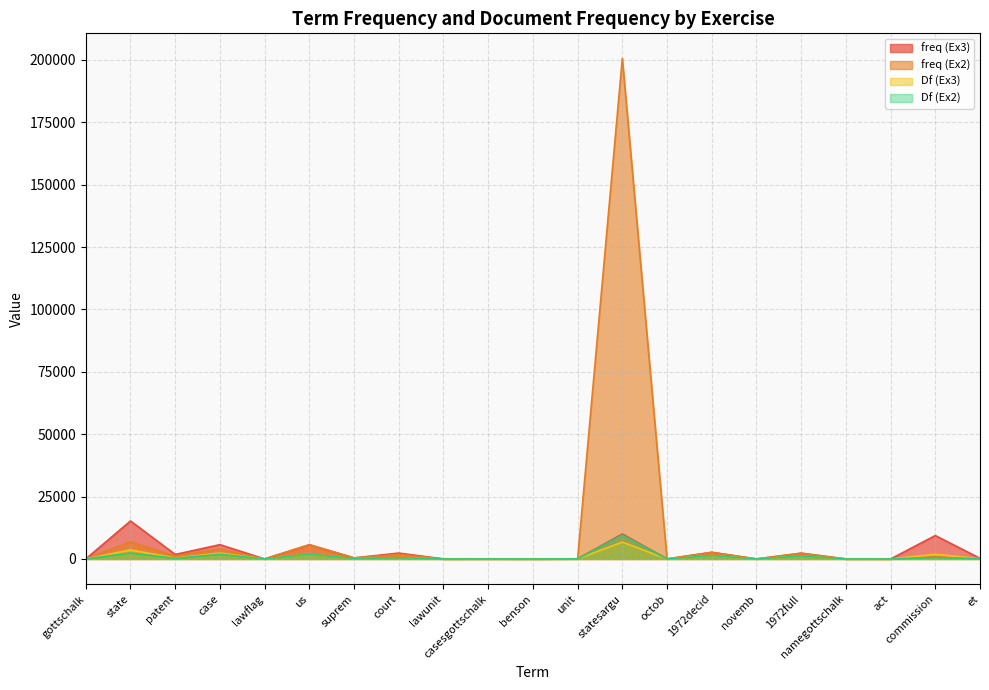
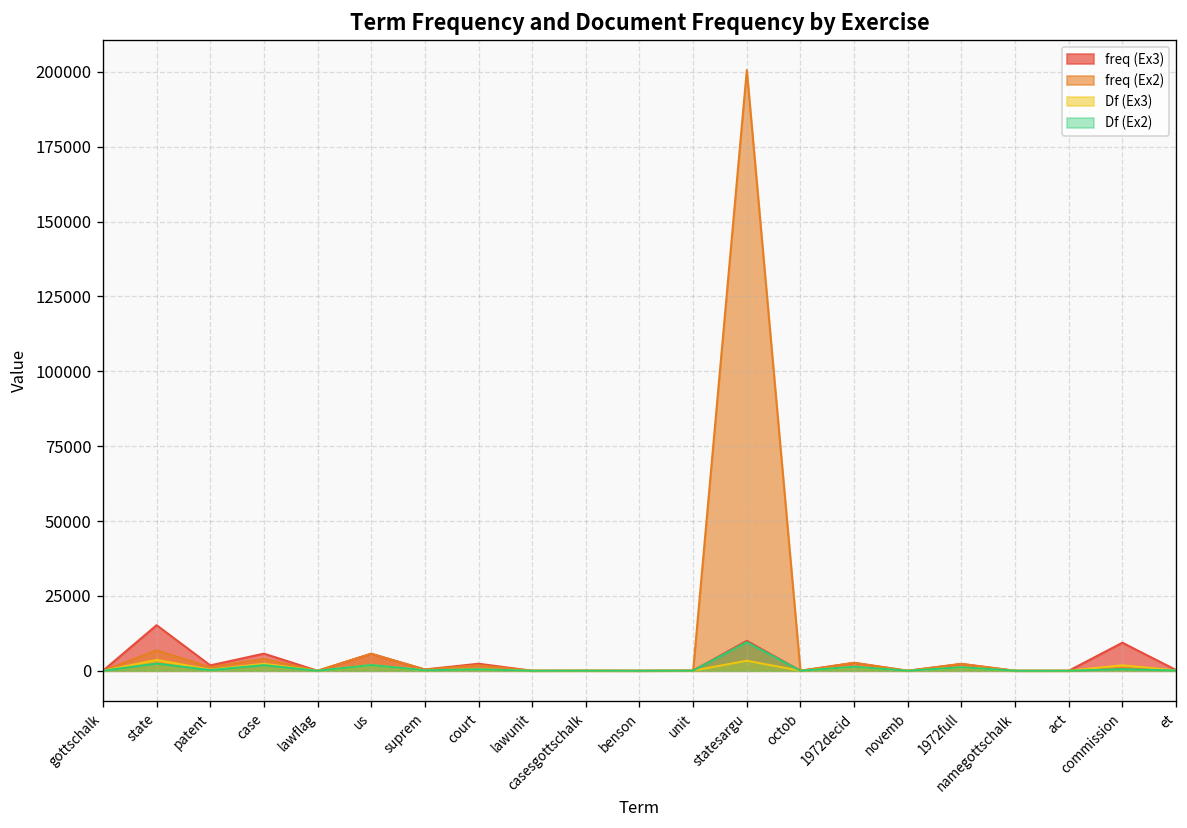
Df (Ex3), statesargu: 7000 -> 3000
